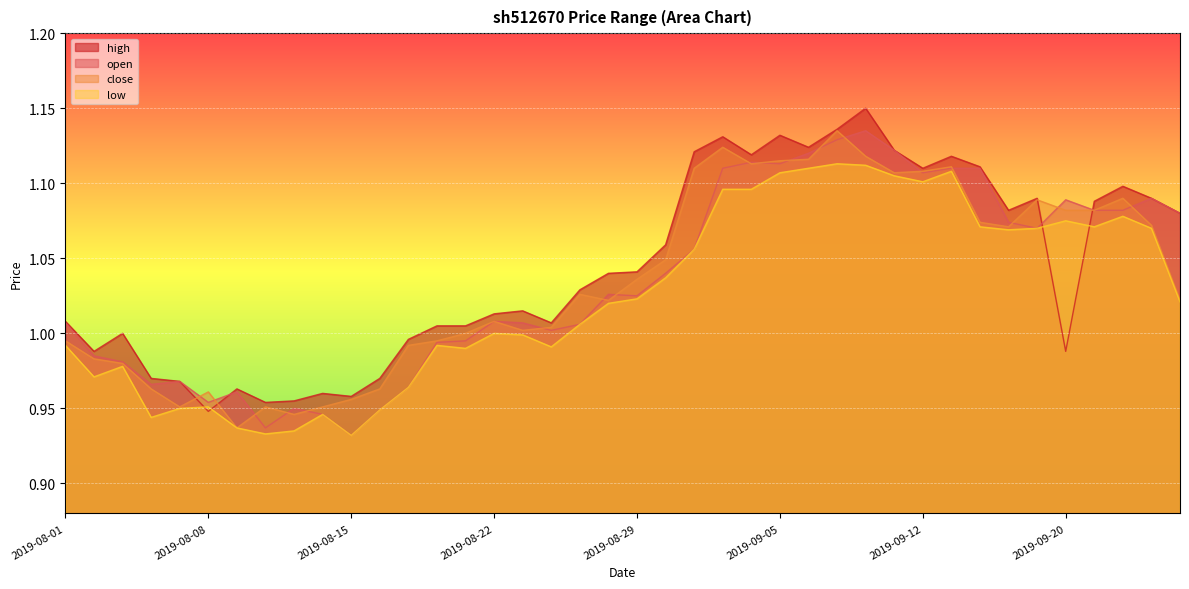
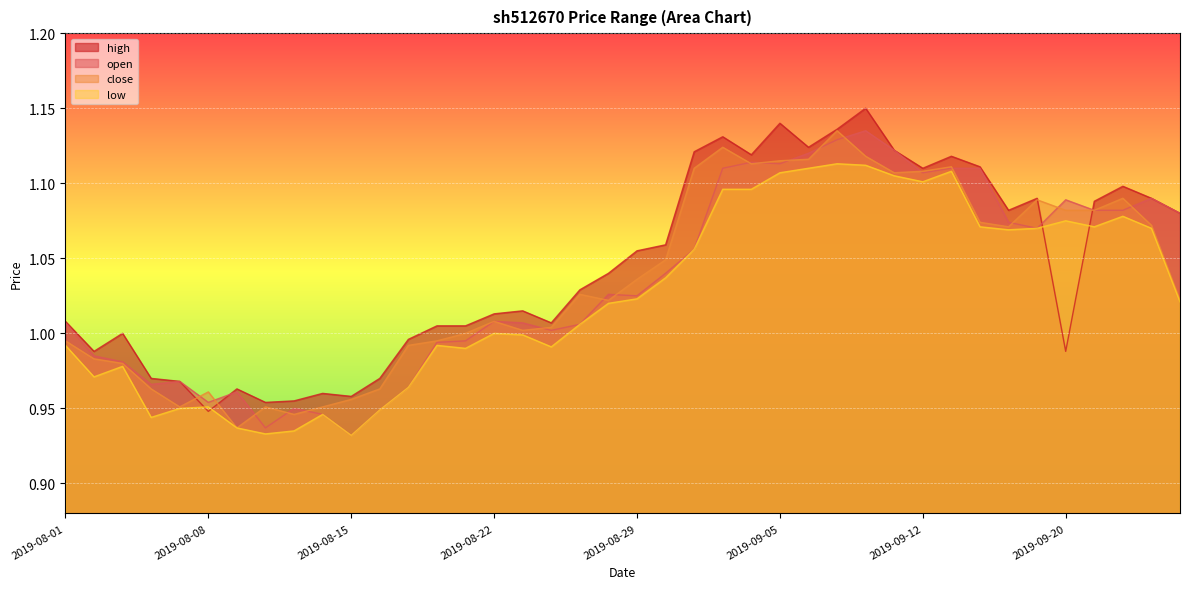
high, 2019-08-29: 1.041 -> 1.055
high, 2019-09-05: 1.132 -> 1.140
